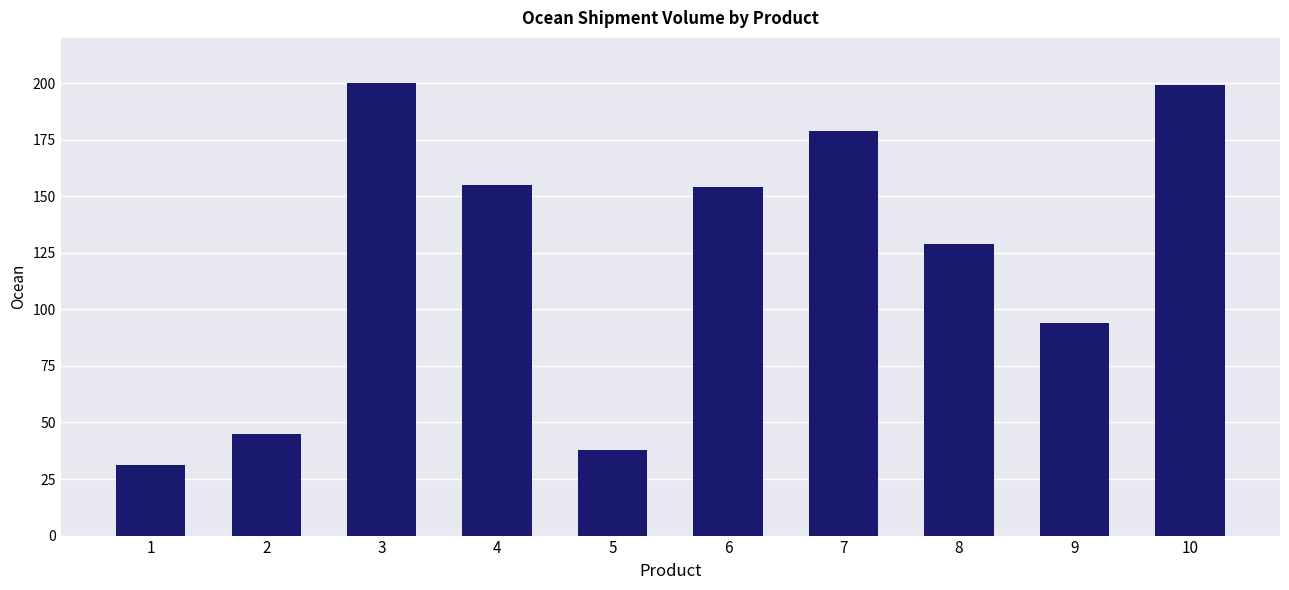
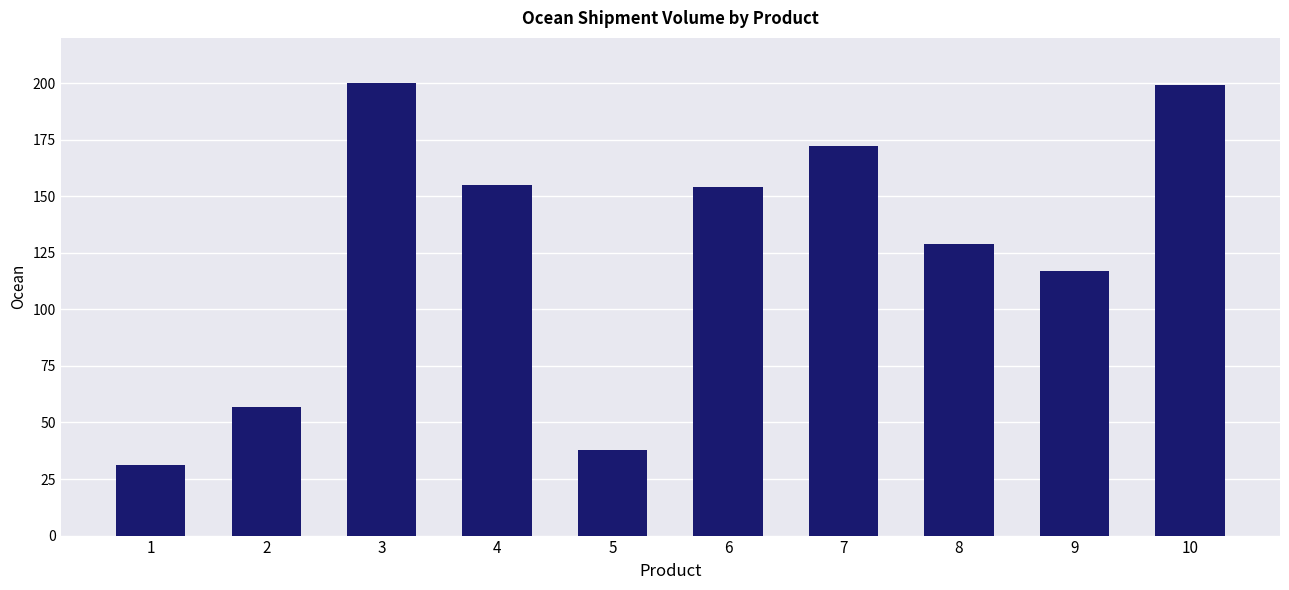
2: 45 -> 57
7: 179 -> 172
9: 94 -> 117
